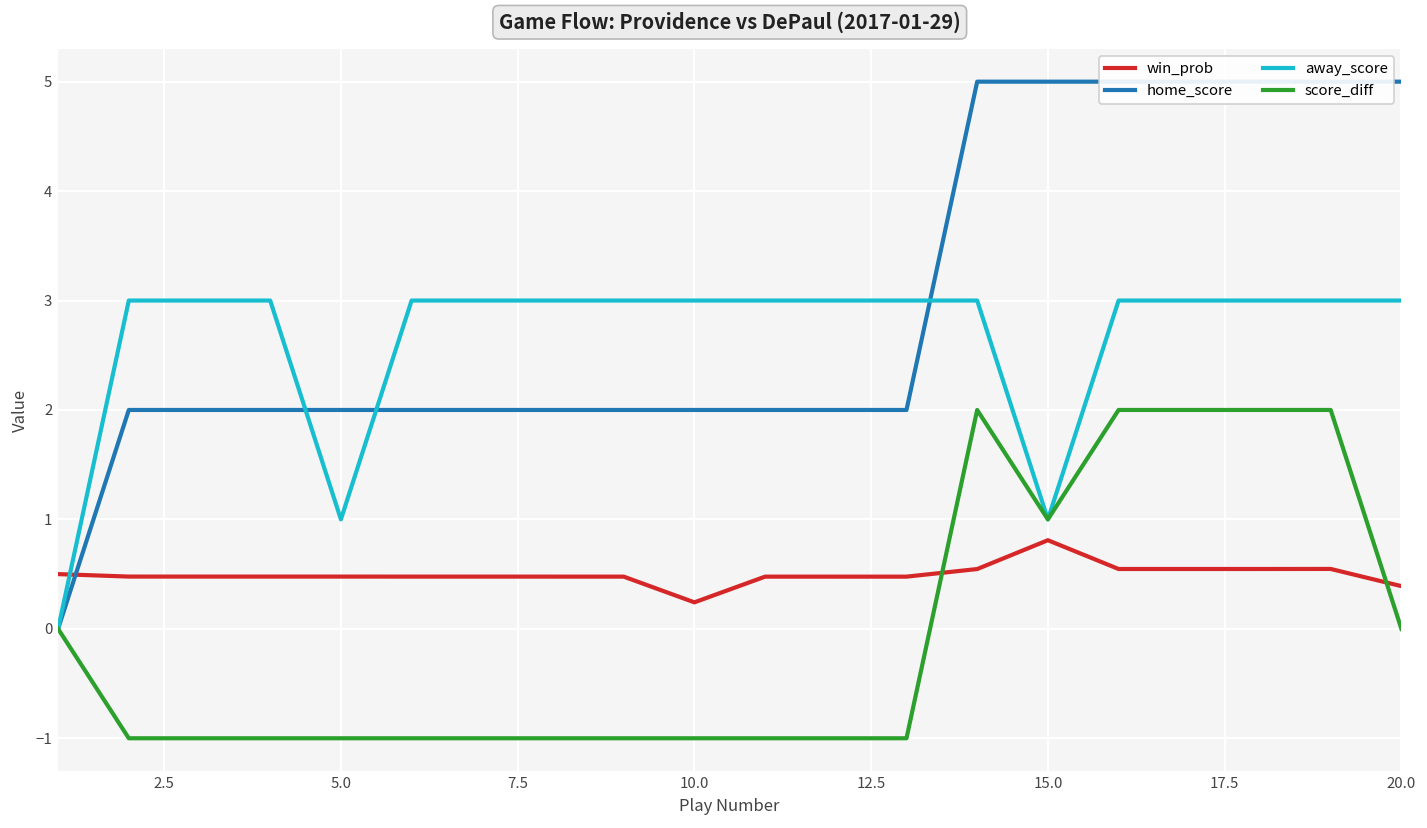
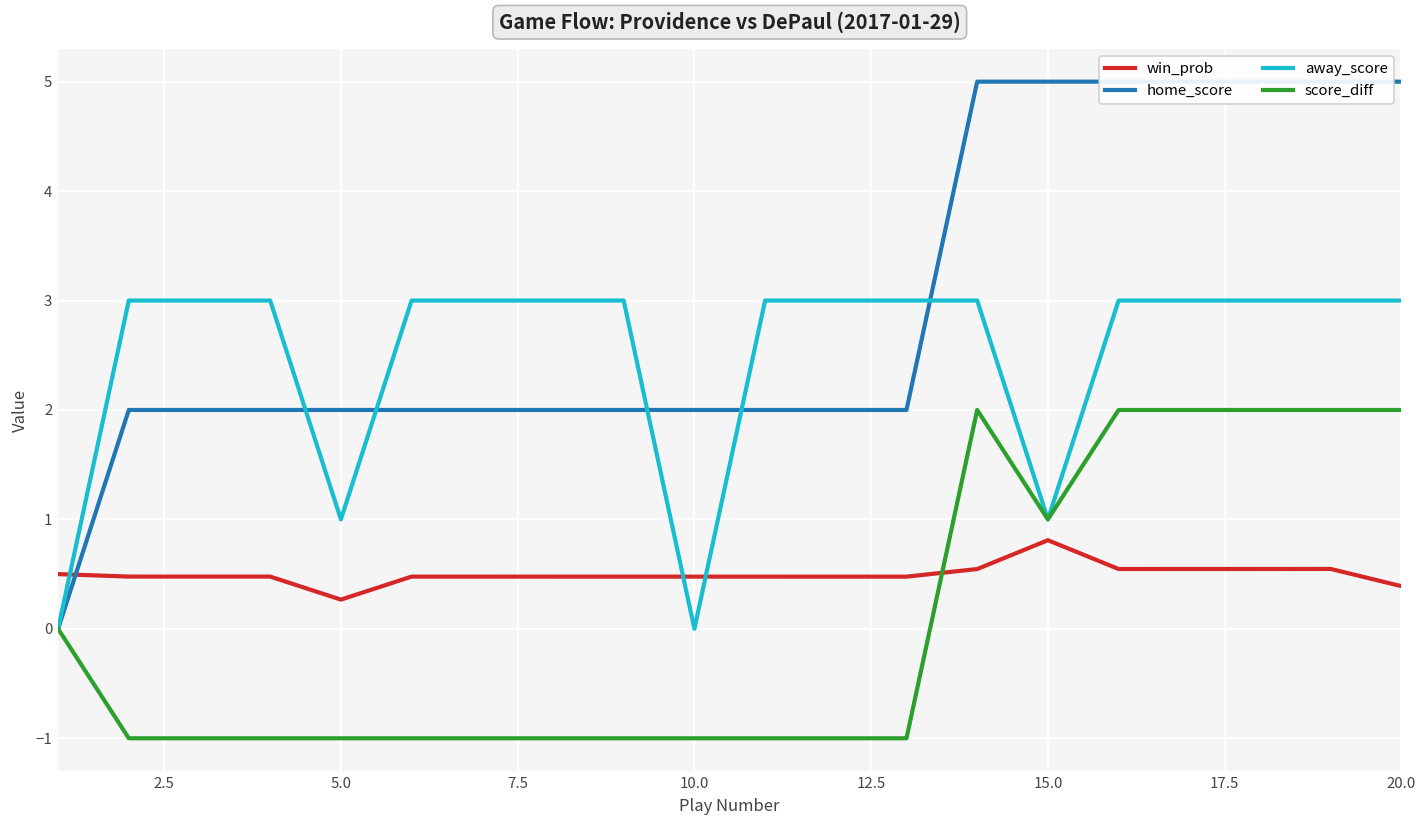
win_prob, 5.0: 0.5 -> 0.3
win_prob, 10.0: 0.2 -> 0.5
away_score, 10.0: 3 -> 0
score_diff, 20.0: 0 -> 2
